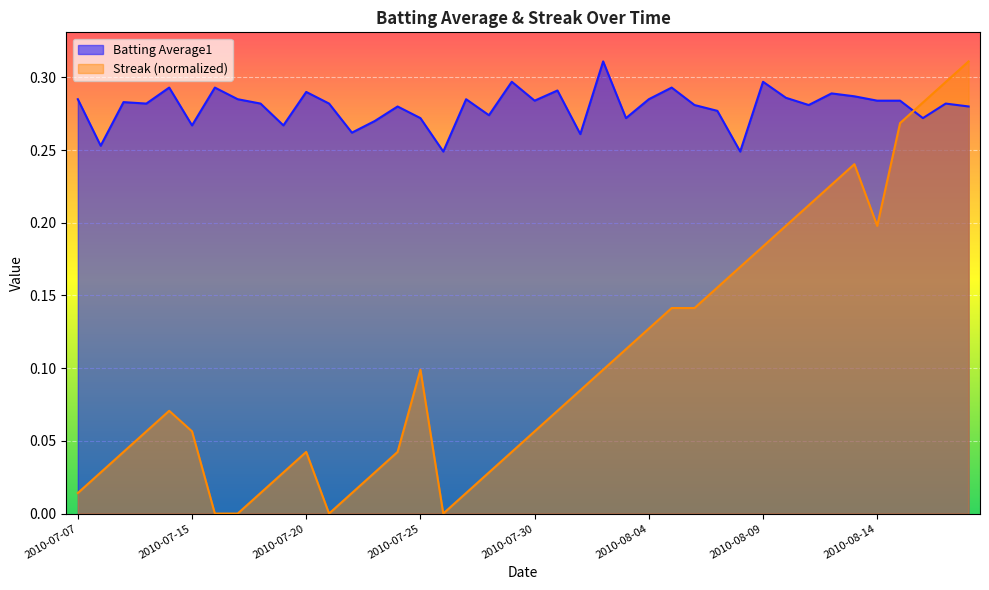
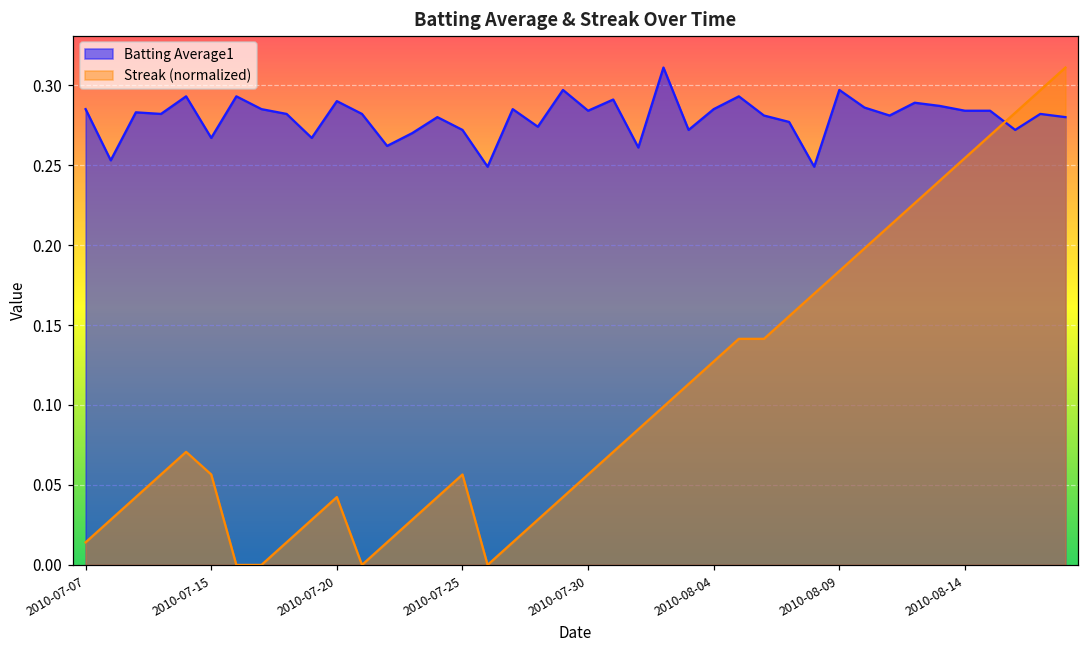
Streak (normalized), 2010-07-25: 0.099 -> 0.057
Streak (normalized), 2010-08-14: 0.198 -> 0.254
